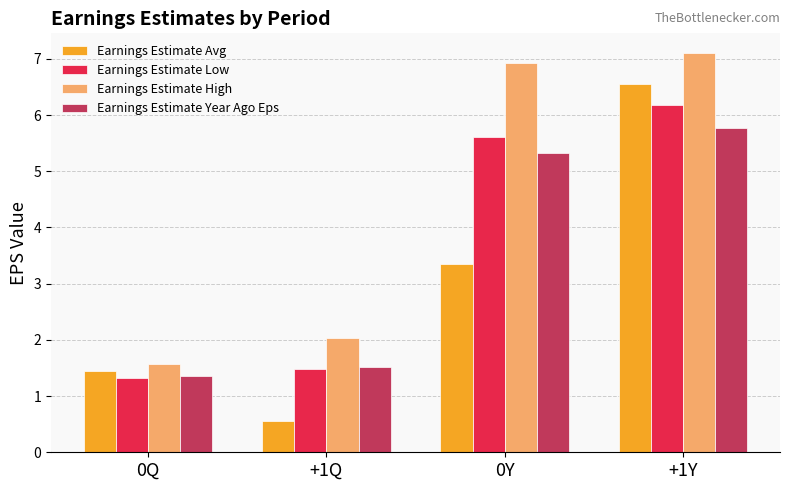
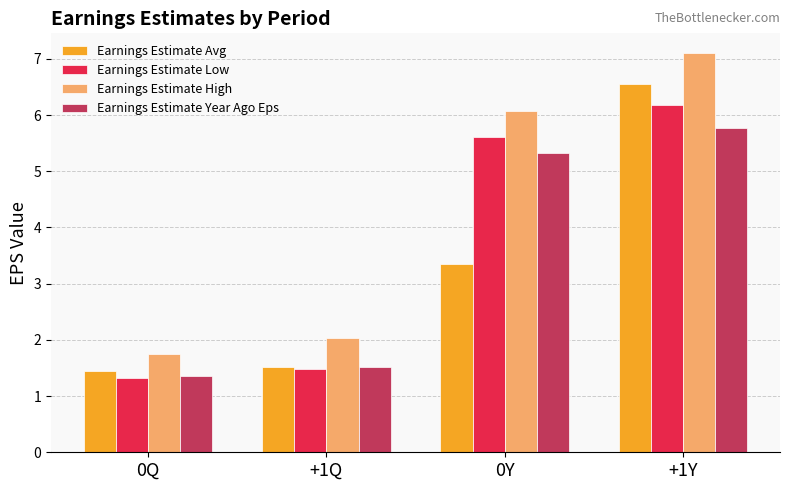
Earnings Estimate High, 0Q: 1.6 -> 1.8
Earnings Estimate Avg, +1Q: 0.6 -> 1.5
Earnings Estimate High, 0Y: 6.9 -> 6.1
